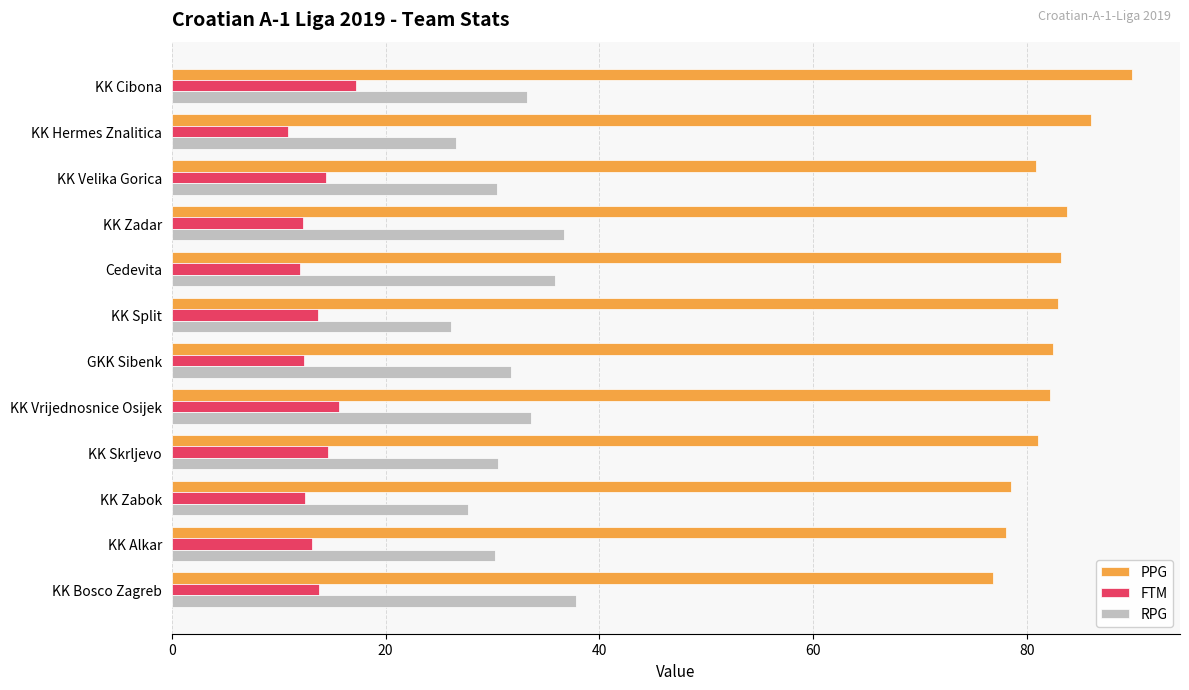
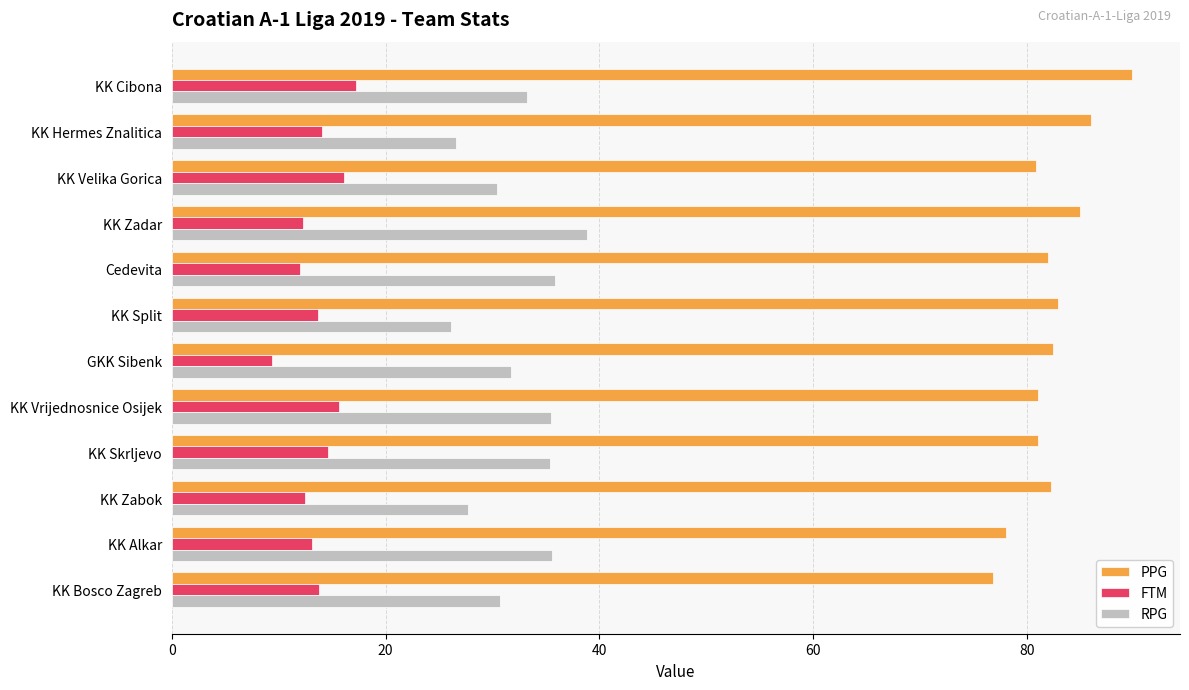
FTM, KK Hermes Znalitica: 10.9 -> 14.1
FTM, KK Velika Gorica: 14.4 -> 16.1
PPG, KK Zadar: 83.7 -> 84.9
RPG, KK Zadar: 36.7 -> 38.8
PPG, Cedevita: 83.2 -> 81.9
FTM, GKK Sibenk: 12.4 -> 9.4
PPG, KK Vrijednosnice Osijek: 82.1 -> 81.0
RPG, KK Vrijednosnice Osijek: 33.6 -> 35.5
RPG, KK Skrljevo: 30.5 -> 35.4
PPG, KK Zabok: 78.5 -> 82.2
RPG, KK Alkar: 30.2 -> 35.6
RPG, KK Bosco Zagreb: 37.8 -> 30.7
